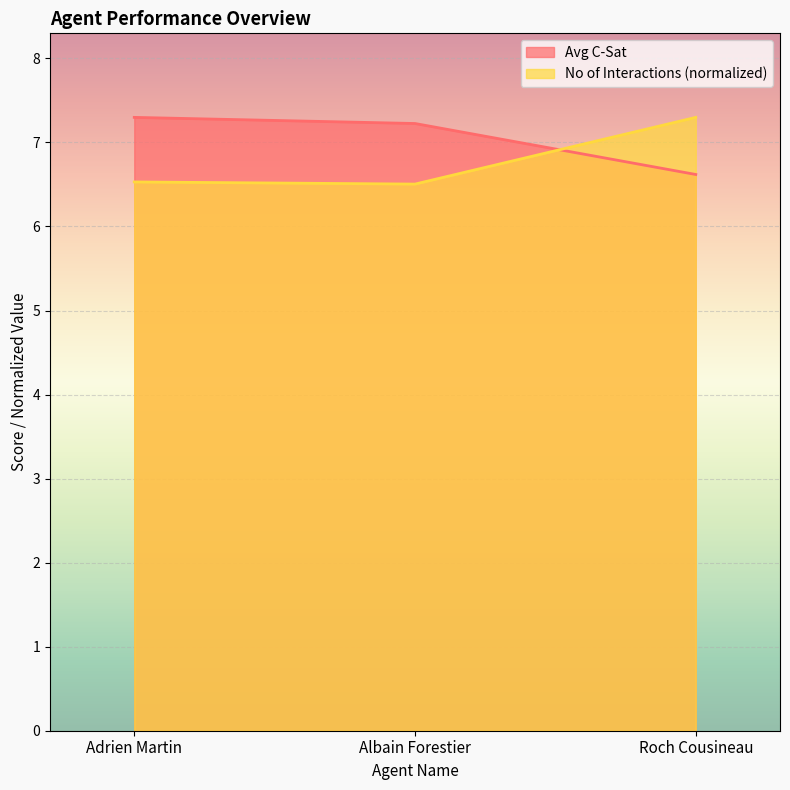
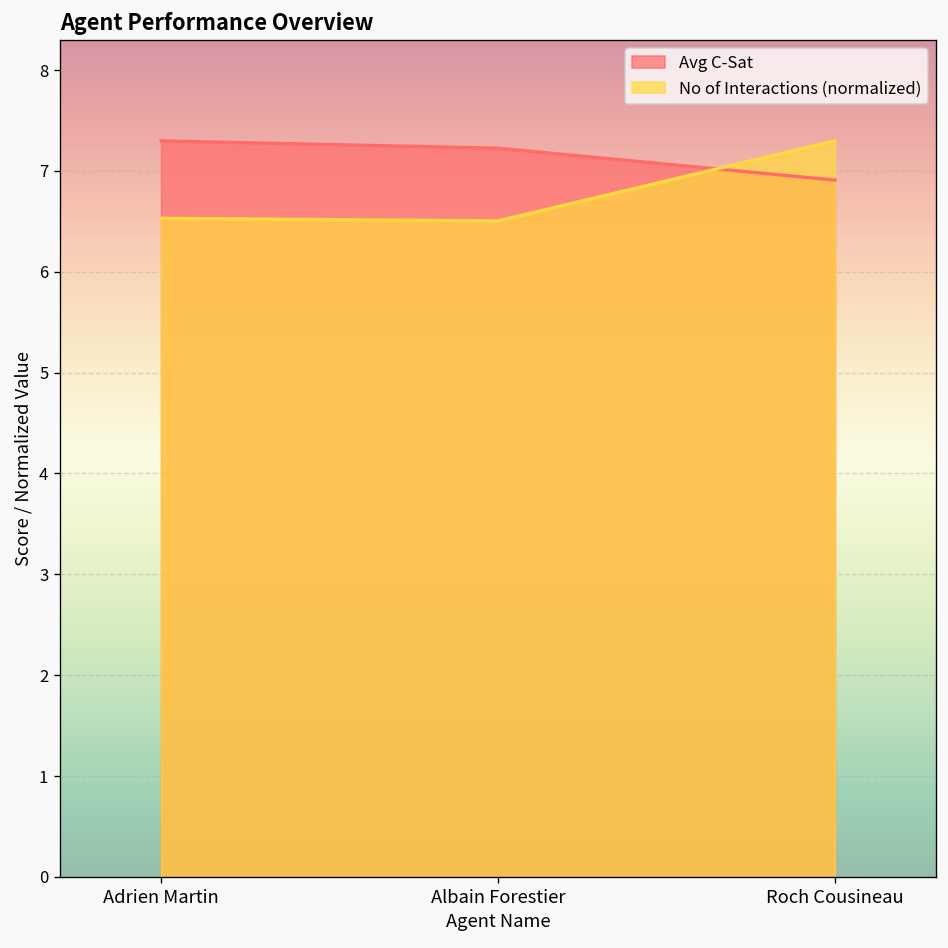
Avg C-Sat, Roch Cousineau: 6.6 -> 6.9
